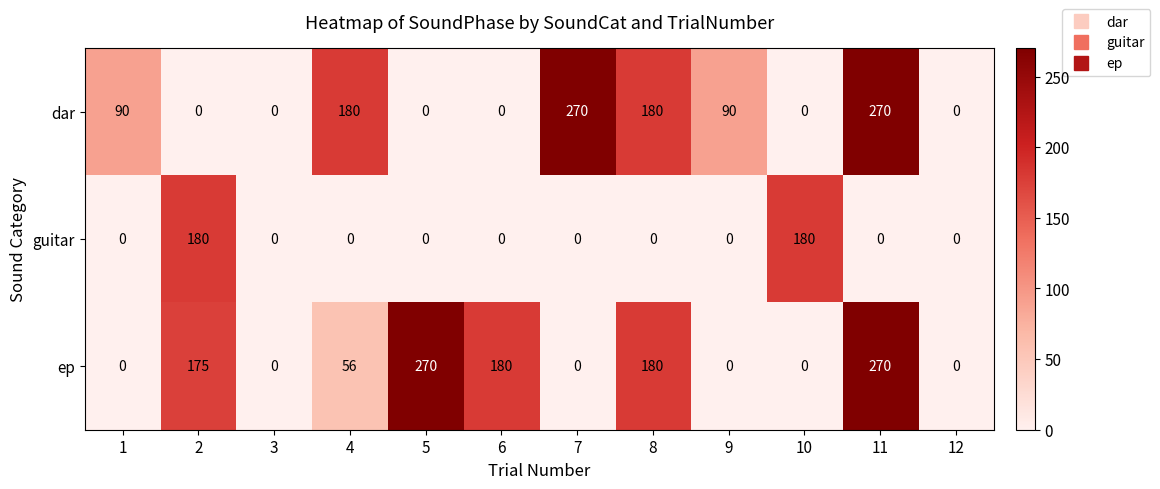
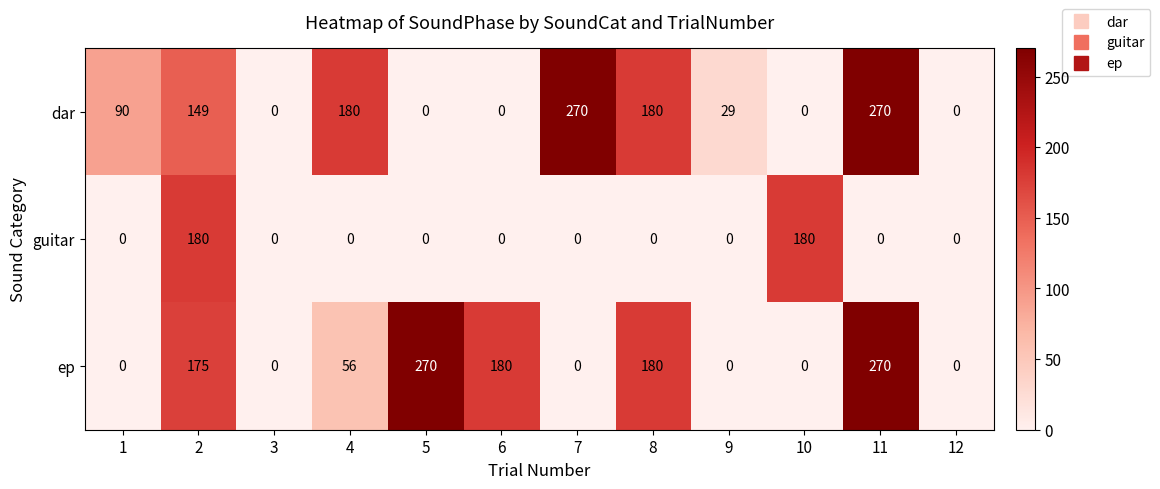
dar, 2: 0 -> 149
dar, 9: 90 -> 29
